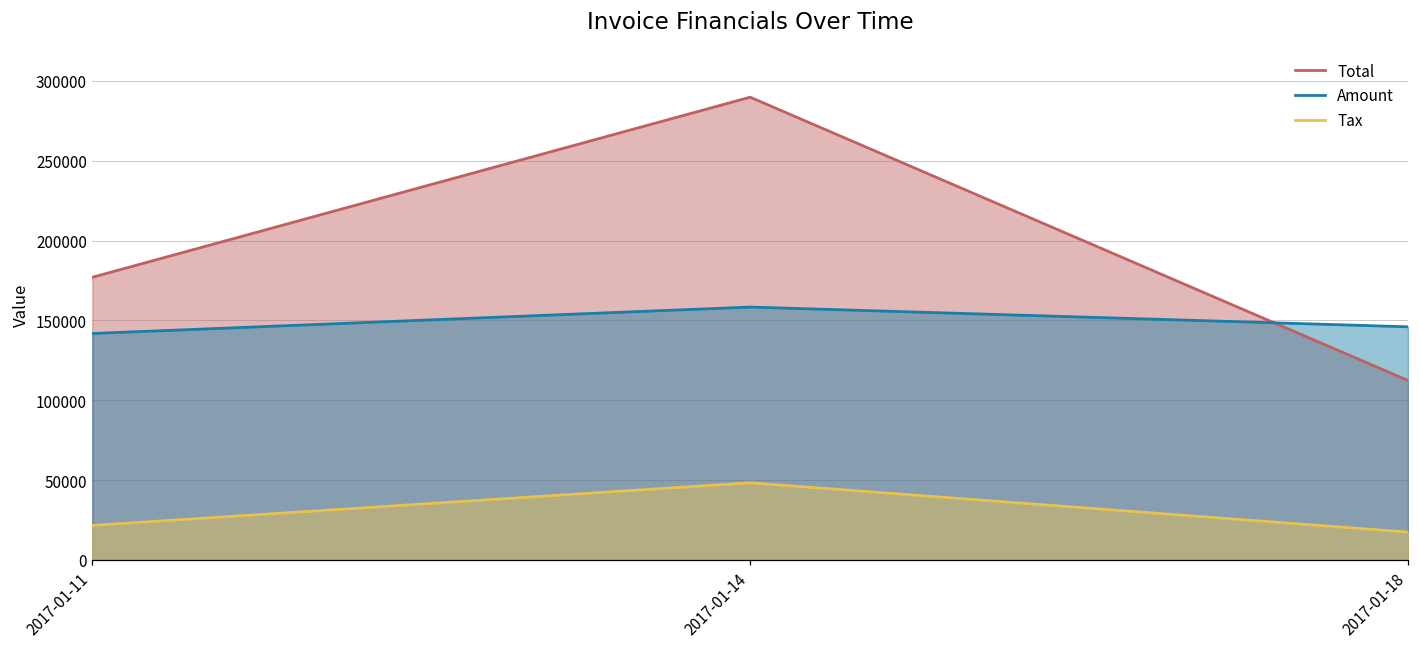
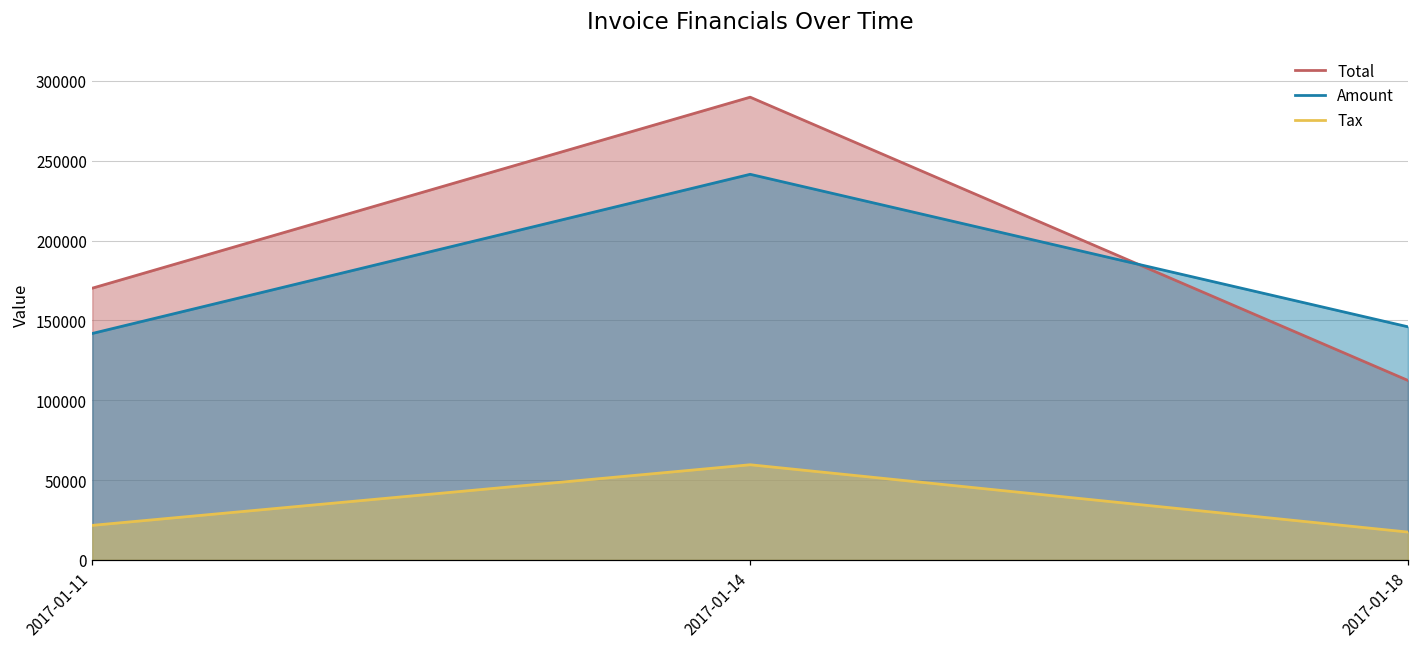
Total, 2017-01-11: 177000 -> 170000
Amount, 2017-01-14: 158000 -> 242000
Tax, 2017-01-14: 48000 -> 60000
